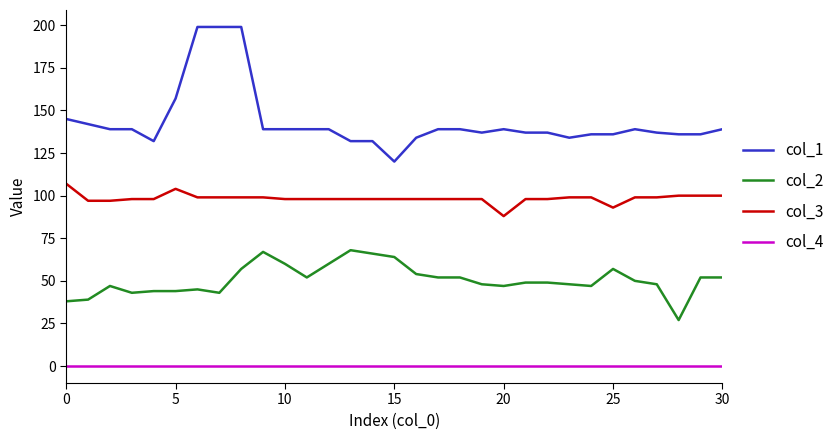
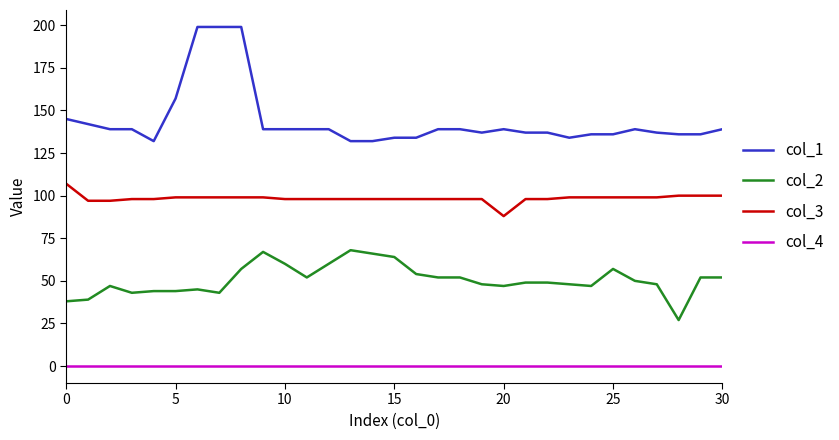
col_3, 5: 104 -> 99
col_1, 15: 120 -> 134
col_3, 25: 93 -> 99
